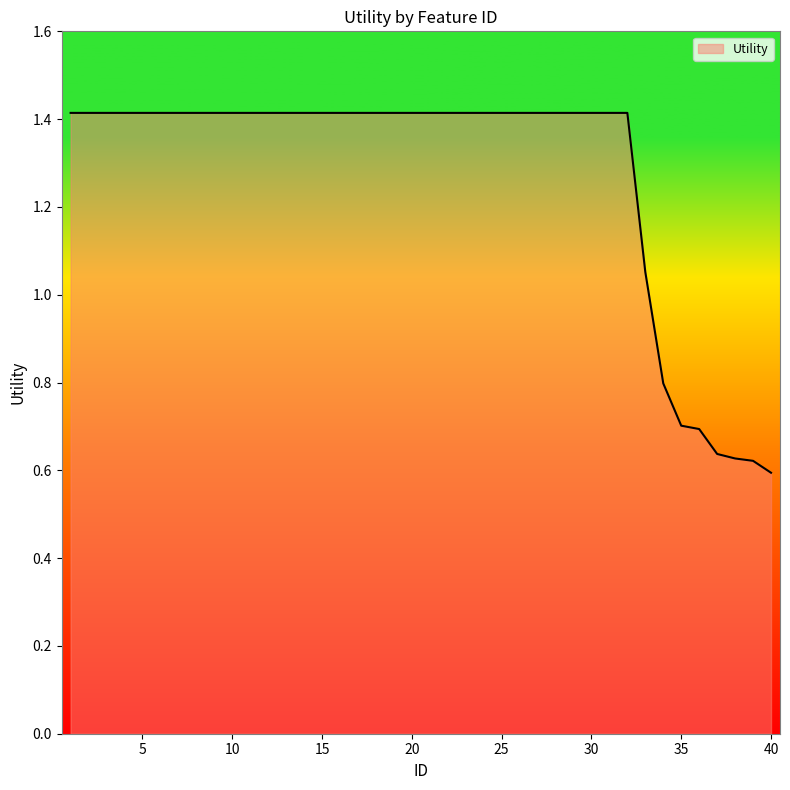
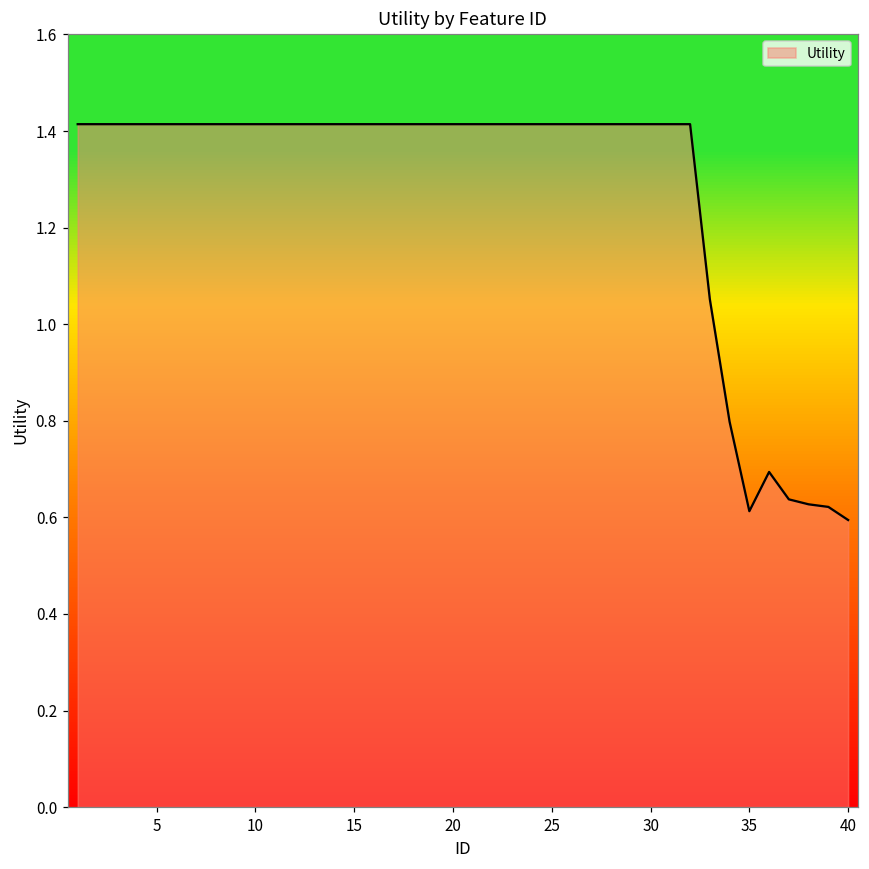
35: 0.70 -> 0.61
